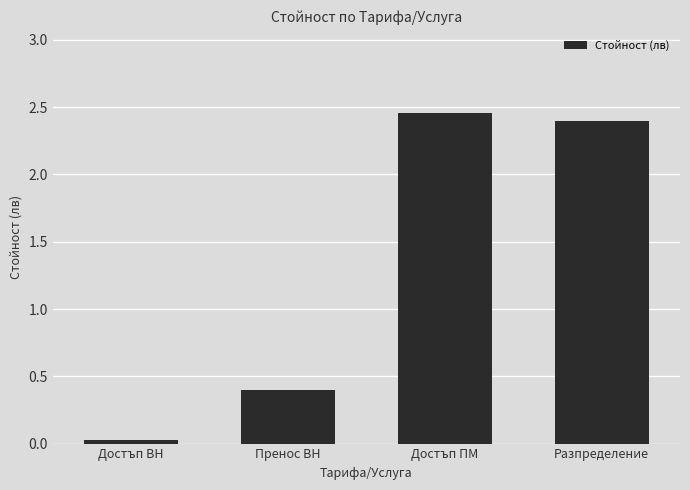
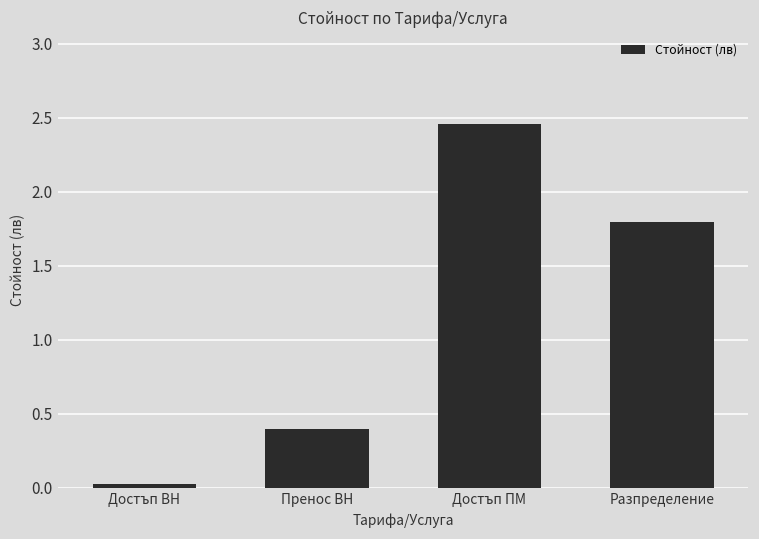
Разпределение: 2.4 -> 1.8
